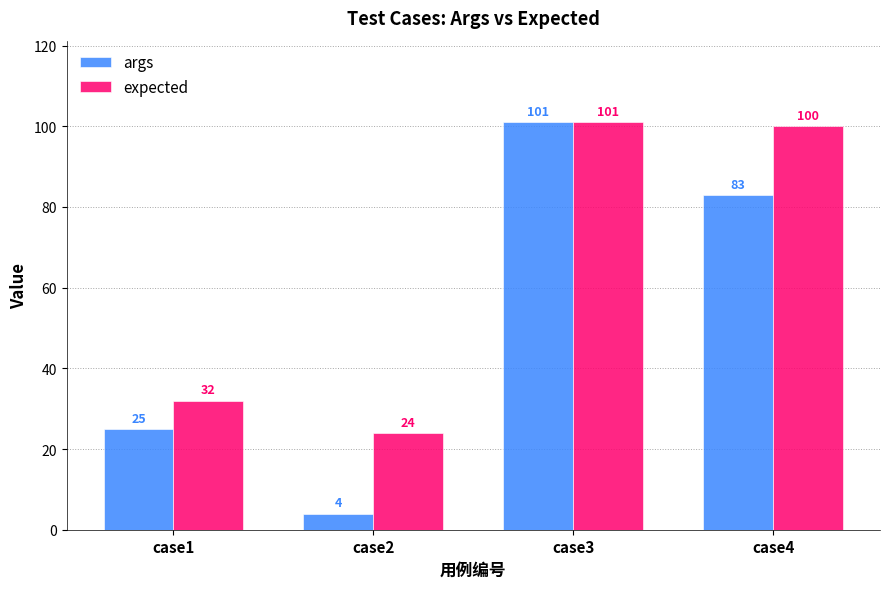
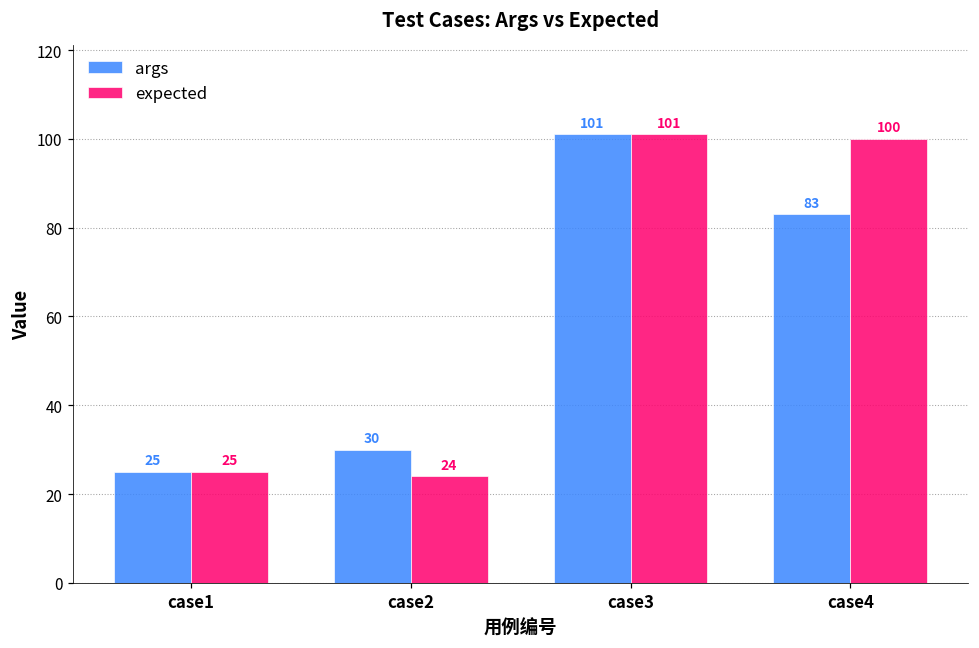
expected, case1: 32 -> 25
args, case2: 4 -> 30
